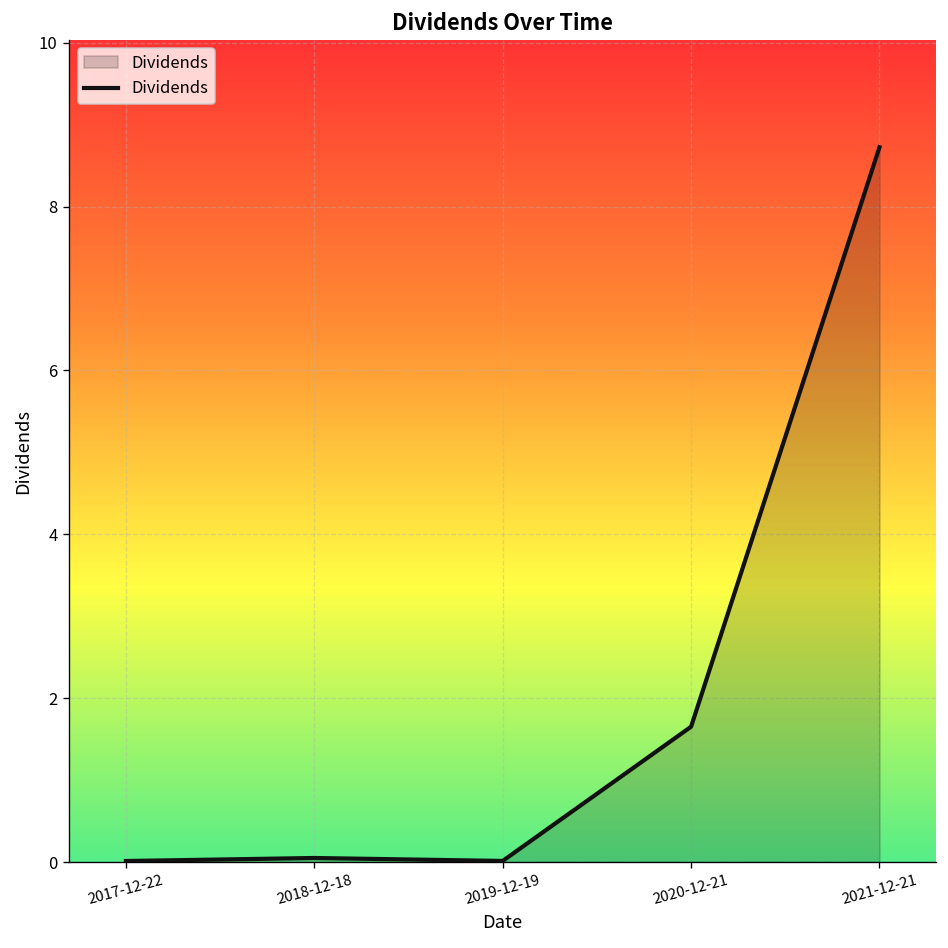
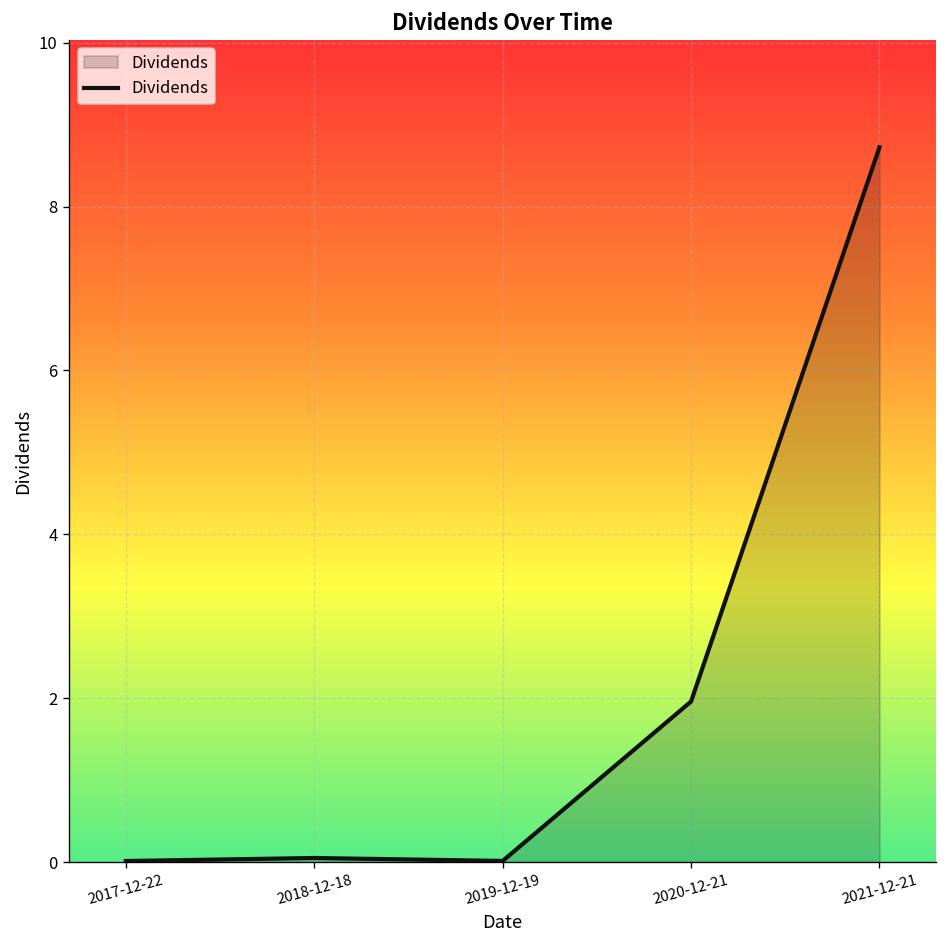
2020-12-21: 1.7 -> 2.0
